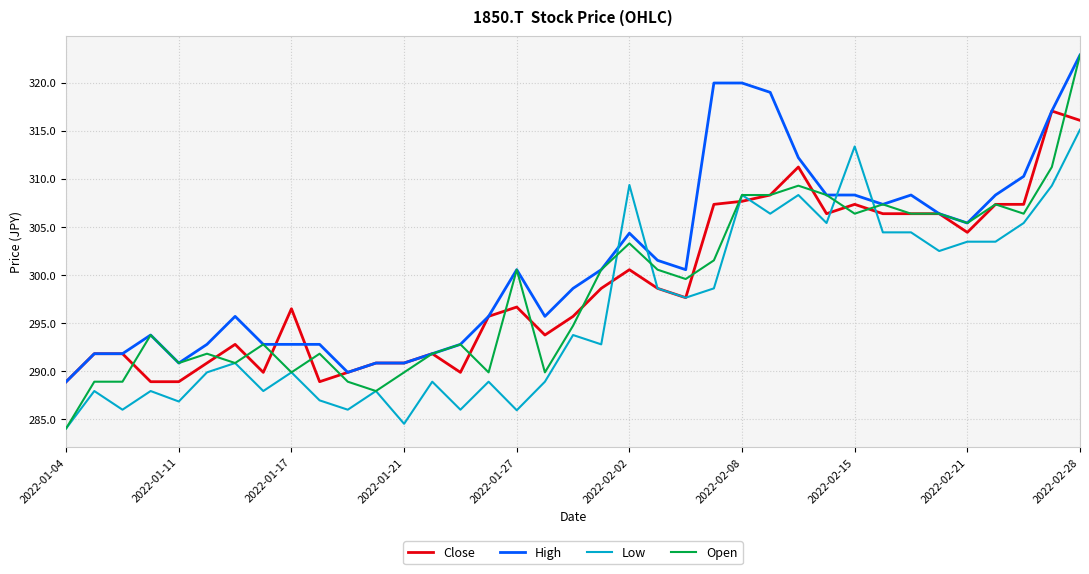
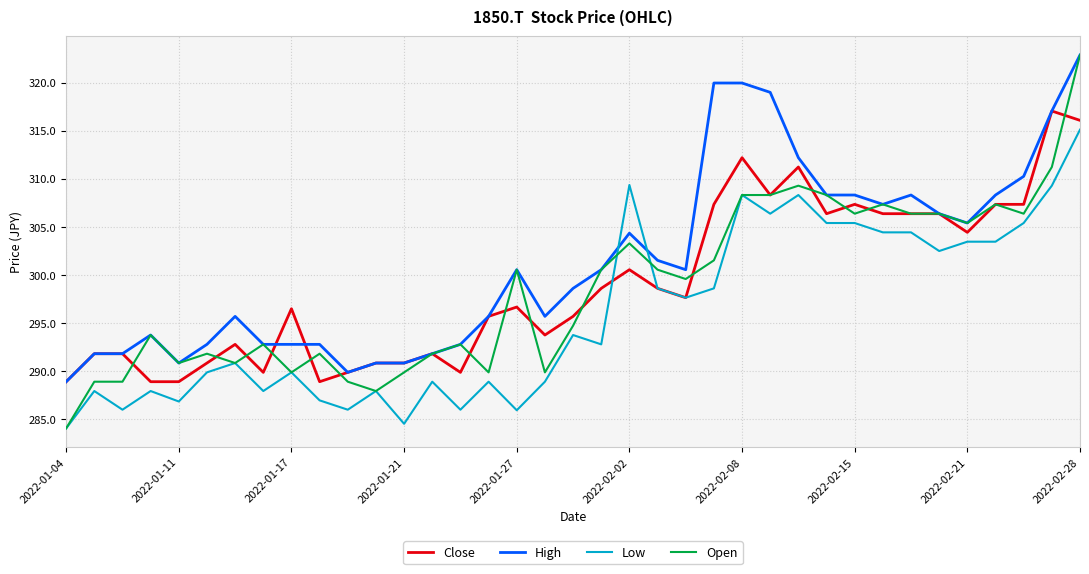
Close, 2022-02-08: 308 -> 312
Low, 2022-02-15: 313 -> 305
